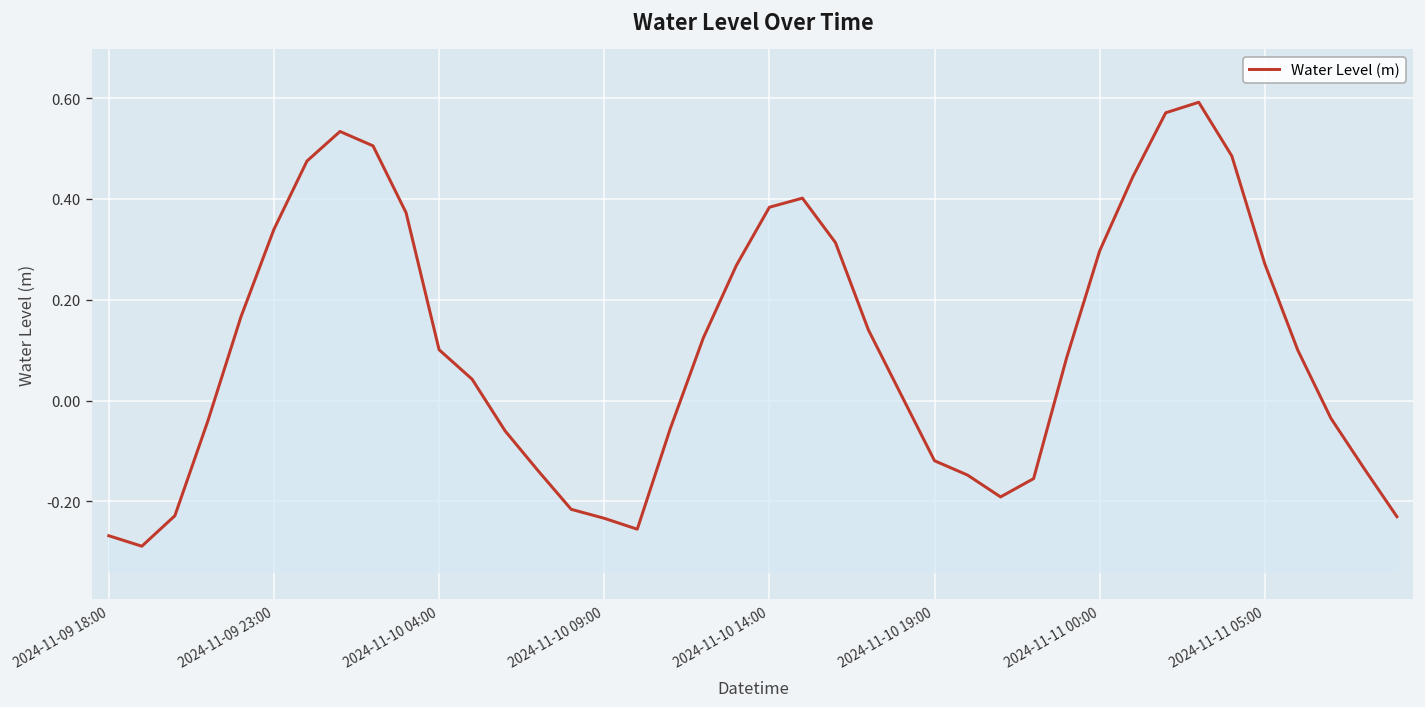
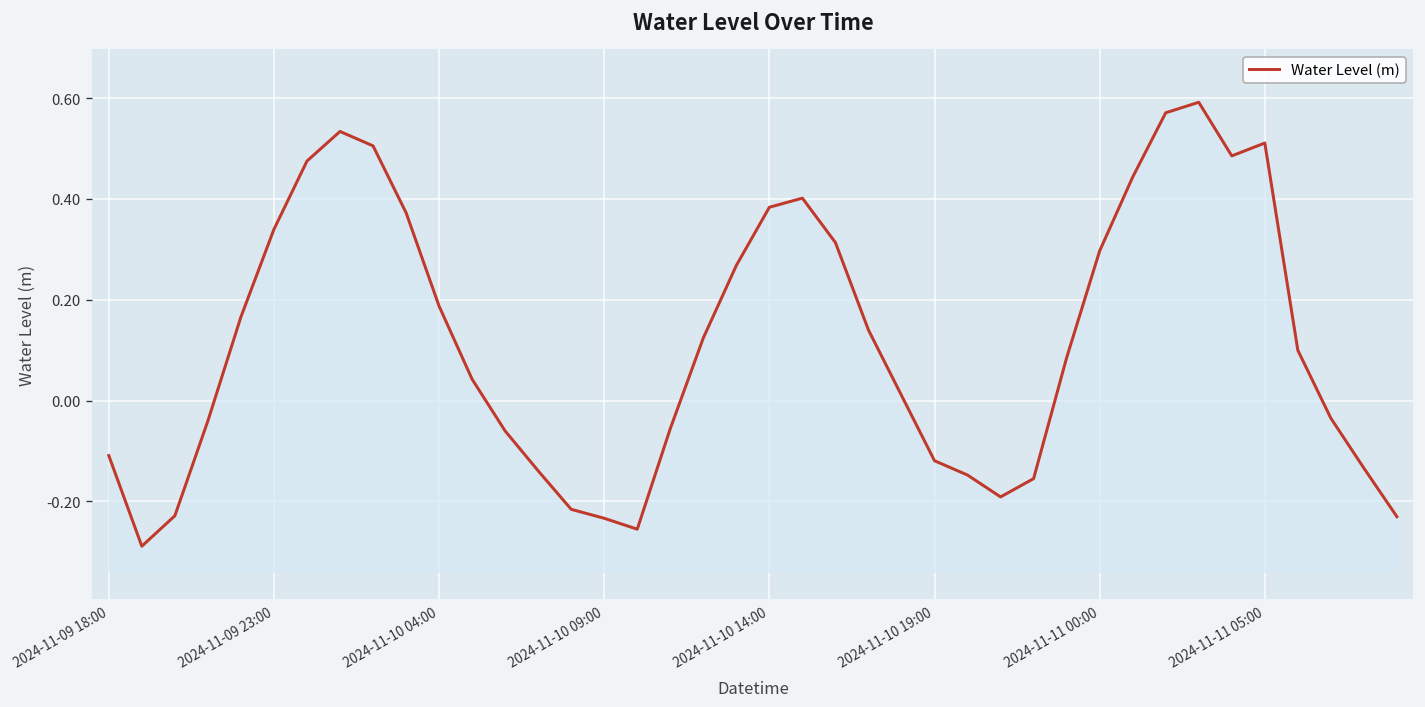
2024-11-09 18:00: -0.27 -> -0.11
2024-11-10 04:00: 0.10 -> 0.19
2024-11-11 05:00: 0.27 -> 0.51
